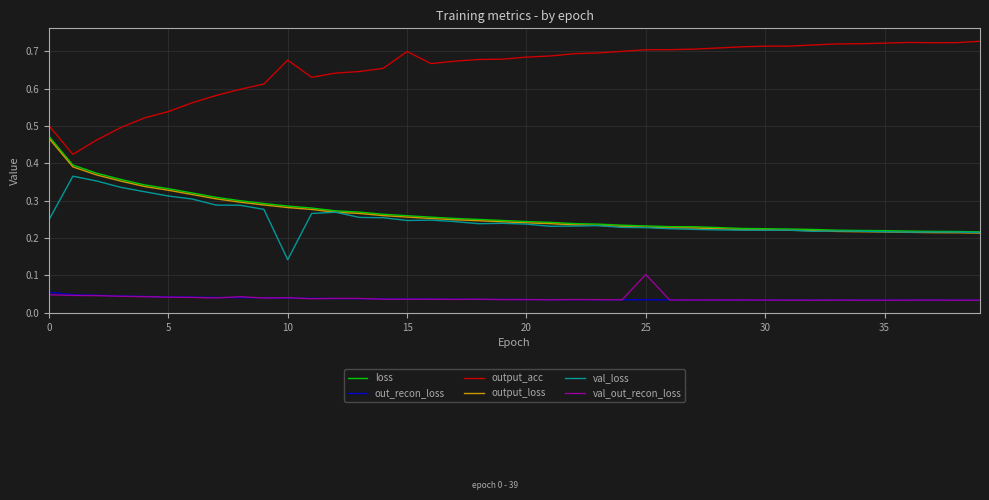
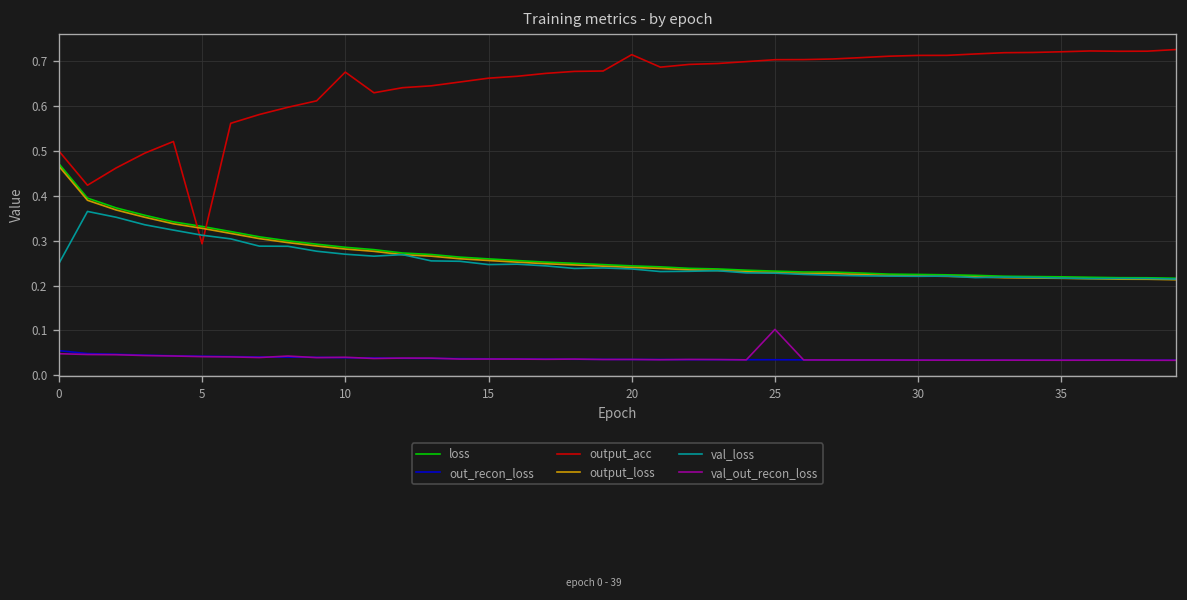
output_acc, 5: 0.54 -> 0.29
val_loss, 10: 0.14 -> 0.27
output_acc, 15: 0.70 -> 0.66
output_acc, 20: 0.68 -> 0.72
